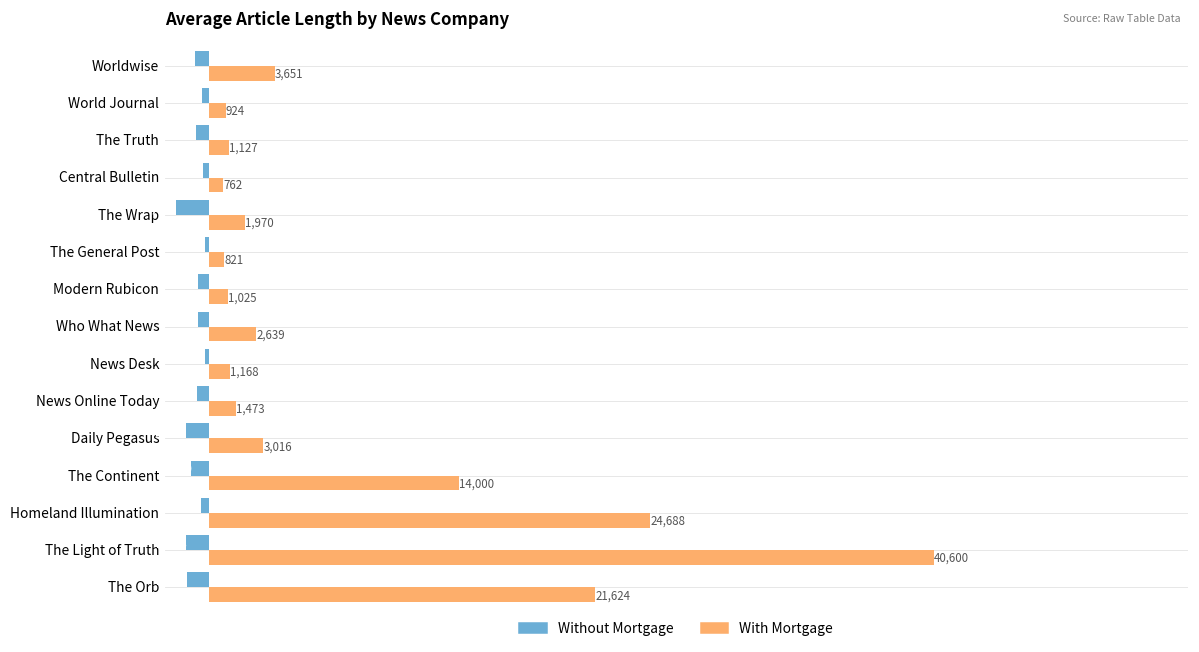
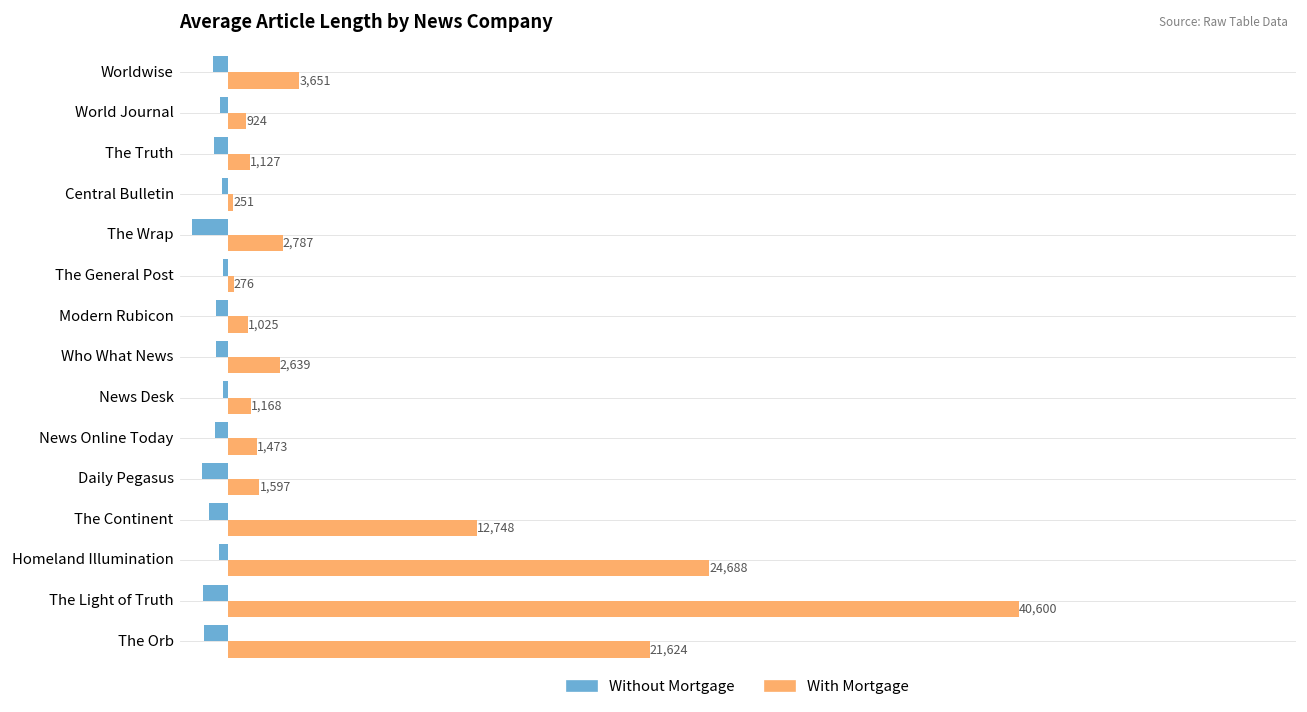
With Mortgage, Central Bulletin: 762 -> 251
With Mortgage, The Wrap: 1,970 -> 2,787
With Mortgage, The General Post: 821 -> 276
With Mortgage, Daily Pegasus: 3,016 -> 1,597
With Mortgage, The Continent: 14,000 -> 12,748
